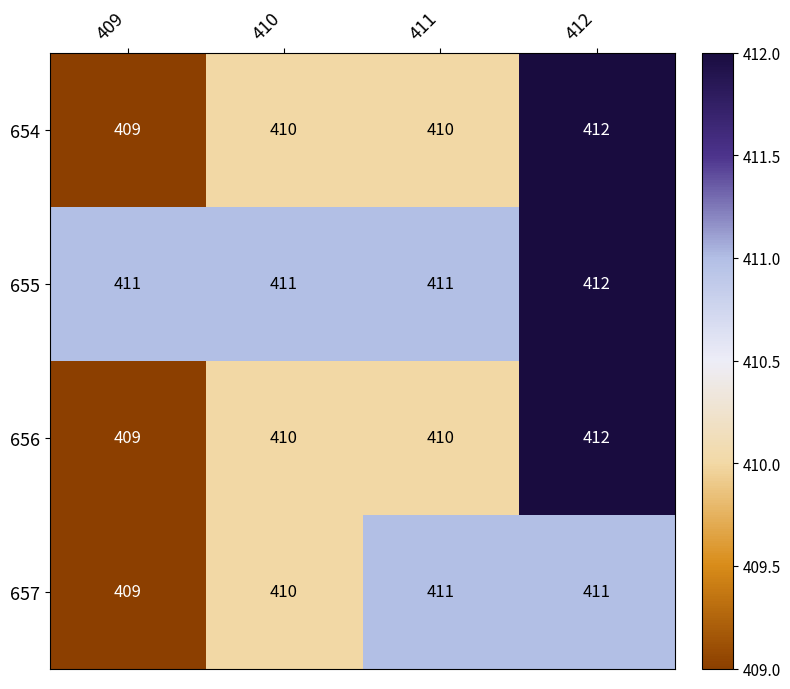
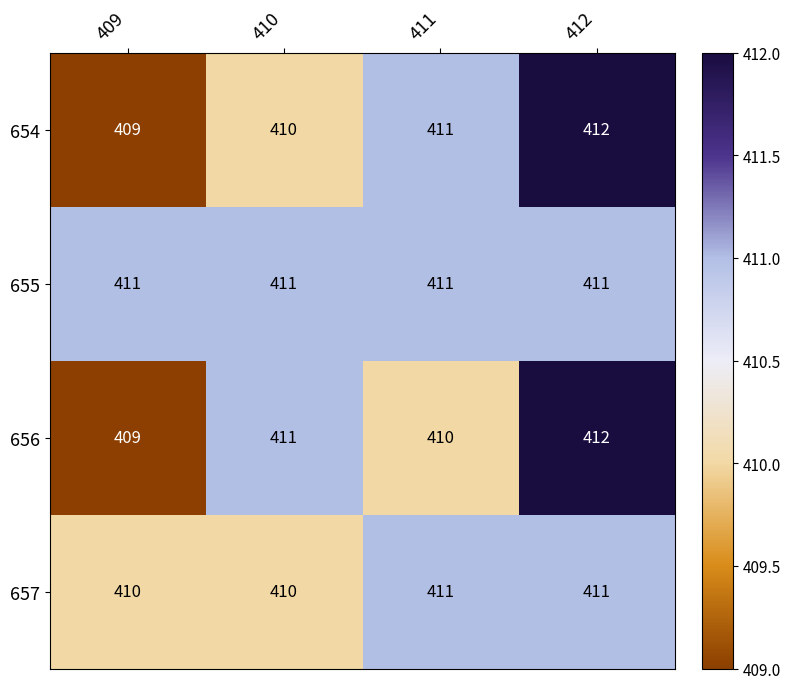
654, 411: 410 -> 411
655, 412: 412 -> 411
656, 410: 410 -> 411
657, 409: 409 -> 410
